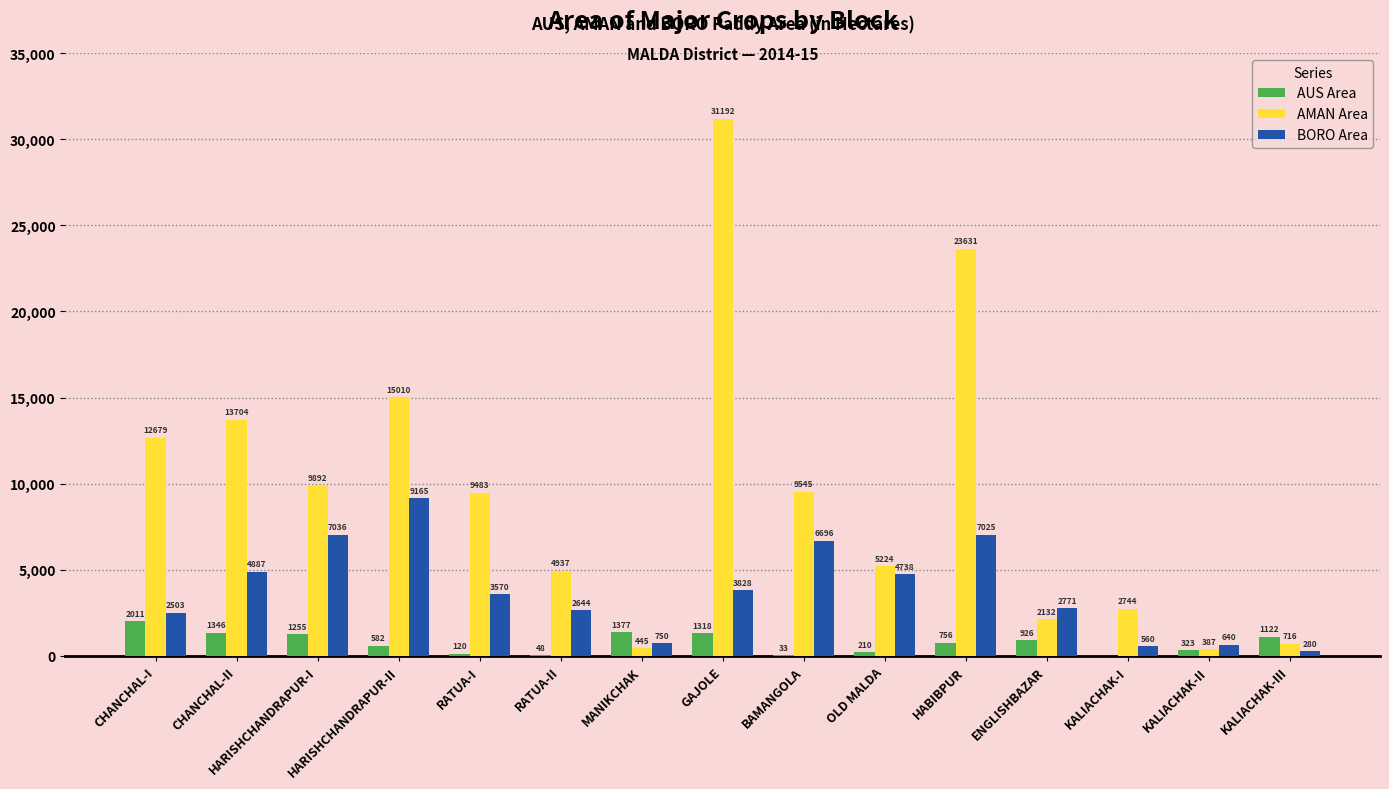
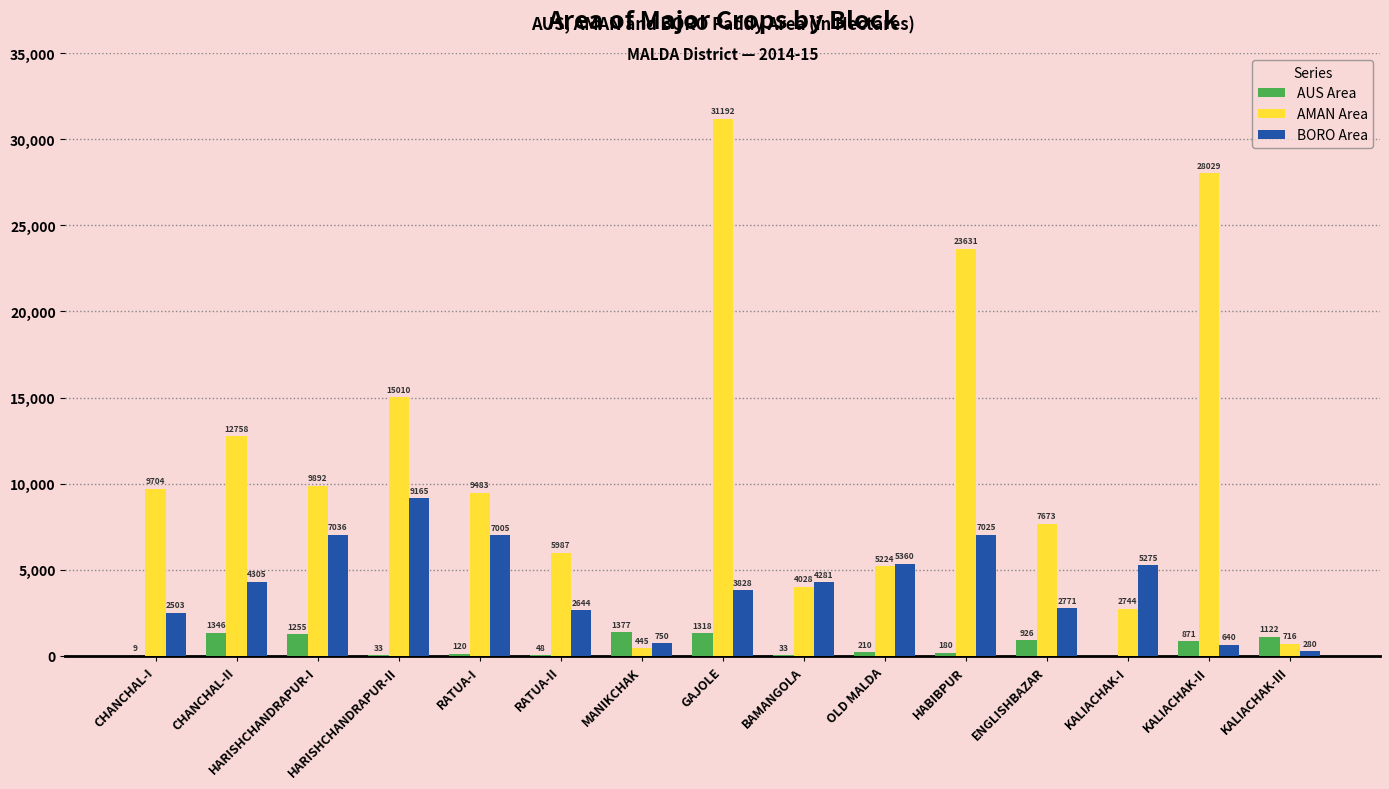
AUS Area, CHANCHAL-I: 2011 -> 9
AMAN Area, CHANCHAL-I: 12679 -> 9704
AMAN Area, CHANCHAL-II: 13704 -> 12758
BORO Area, CHANCHAL-II: 4887 -> 4305
AUS Area, HARISHCHANDRAPUR-II: 582 -> 33
BORO Area, RATUA-I: 3570 -> 7005
AMAN Area, RATUA-II: 4937 -> 5987
AMAN Area, BAMANGOLA: 9545 -> 4028
BORO Area, BAMANGOLA: 6696 -> 4281
BORO Area, OLD MALDA: 4738 -> 5360
AUS Area, HABIBPUR: 756 -> 180
AMAN Area, ENGLISHBAZAR: 2132 -> 7673
BORO Area, KALIACHAK-I: 560 -> 5275
AUS Area, KALIACHAK-II: 323 -> 871
AMAN Area, KALIACHAK-II: 387 -> 28029
